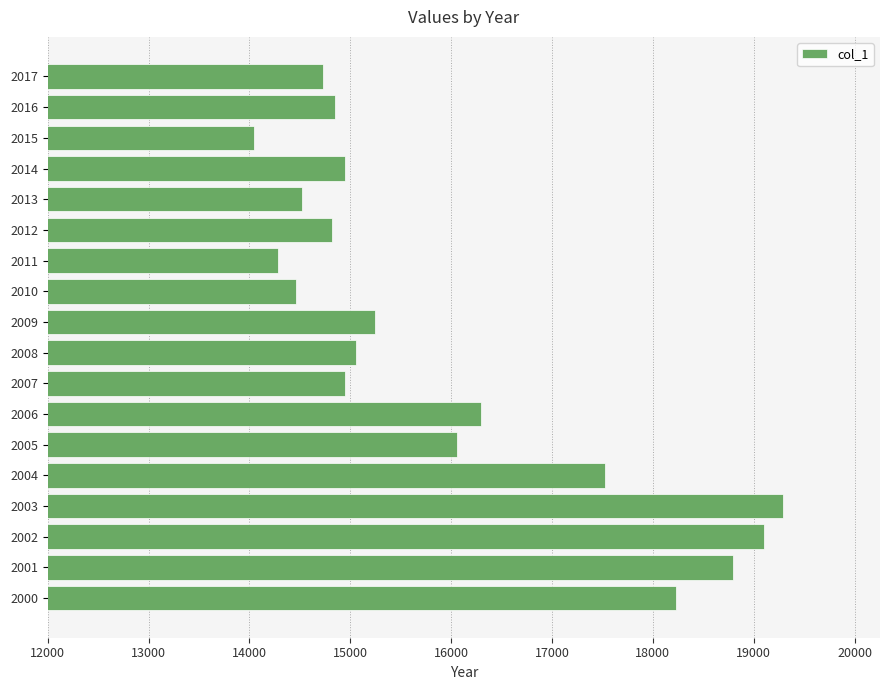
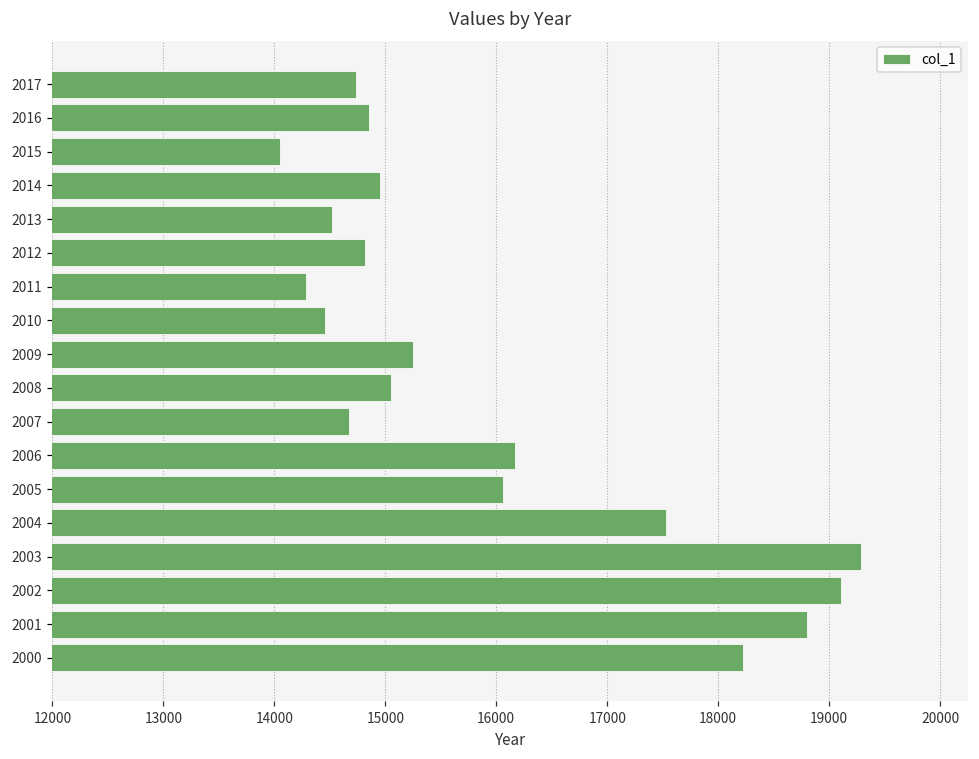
2007: 14950 -> 14670
2006: 16290 -> 16170
